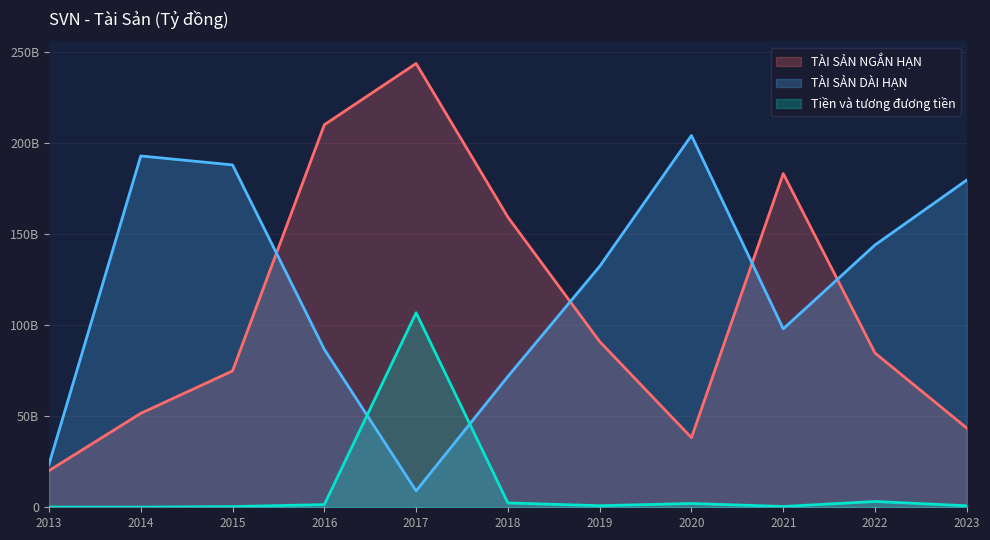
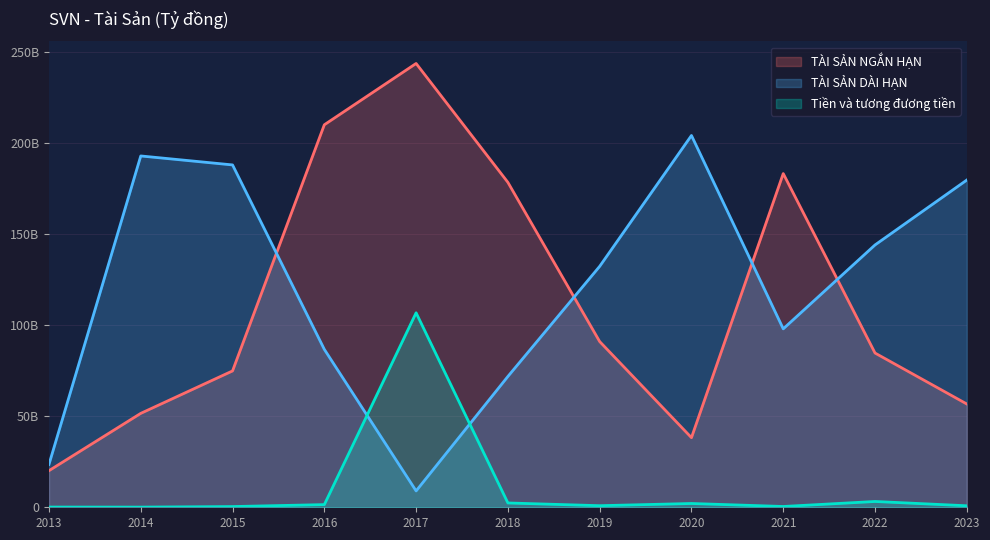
TÀI SẢN NGẮN HẠN, 2018: 159000000000 -> 178000000000
TÀI SẢN NGẮN HẠN, 2023: 43000000000 -> 57000000000
